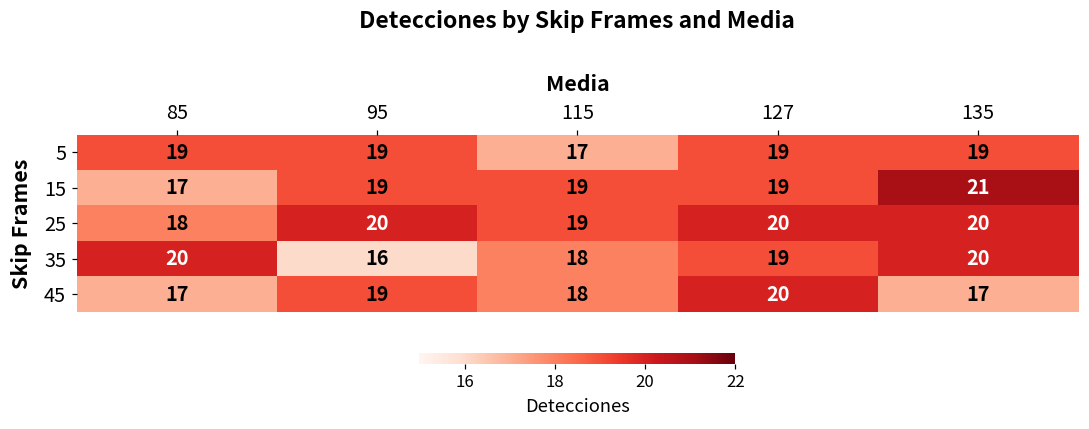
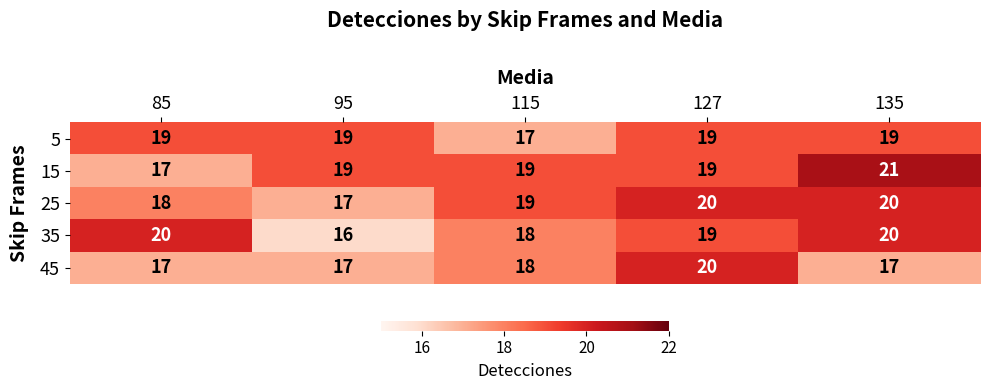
25, 95: 20 -> 17
45, 95: 19 -> 17
